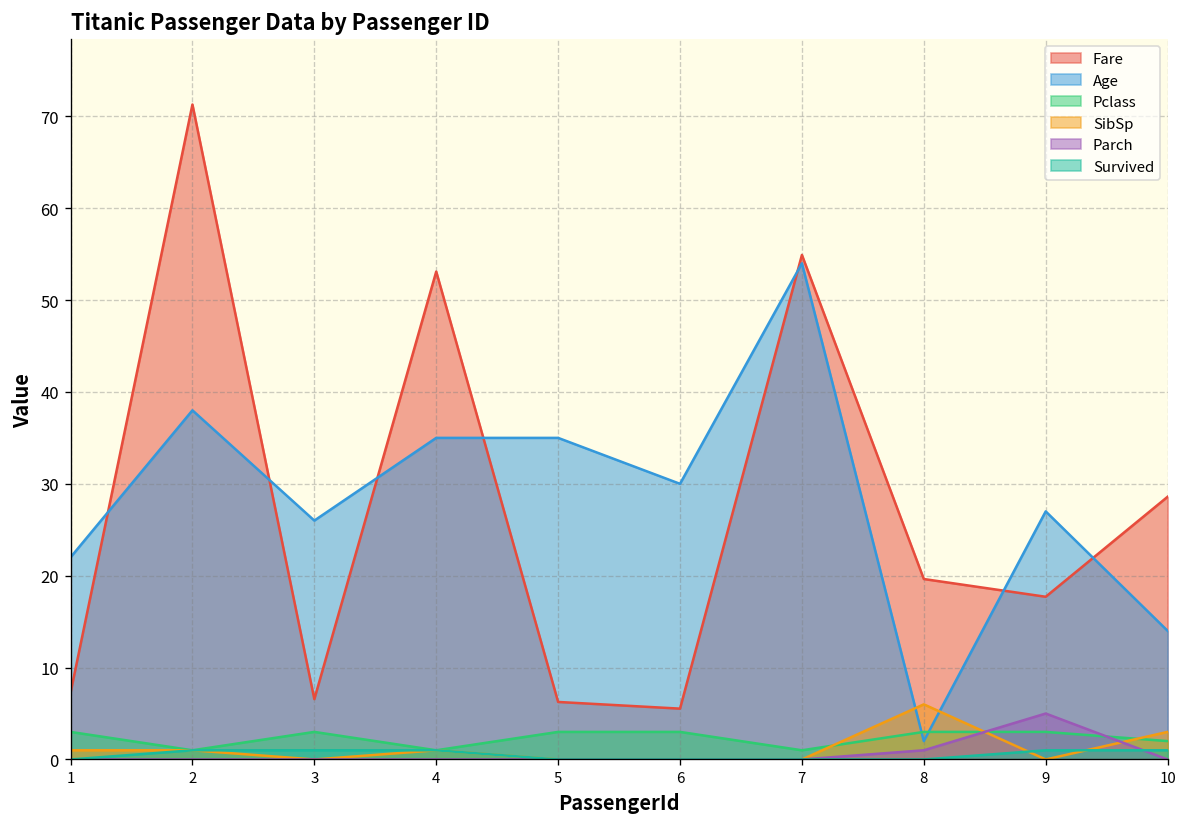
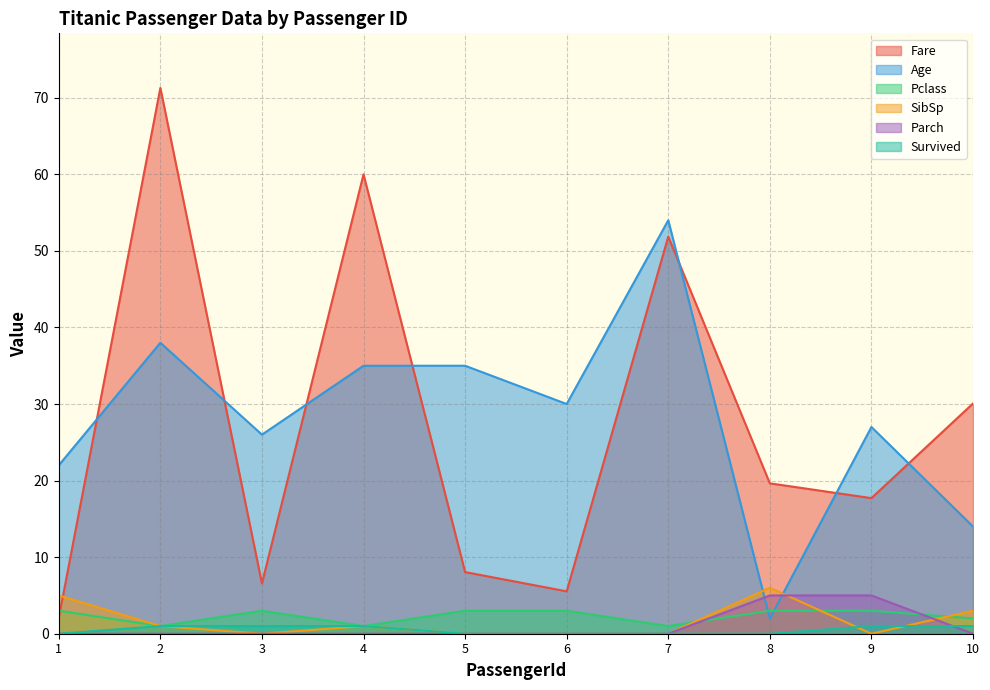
Fare, 1: 7 -> 2
SibSp, 1: 1 -> 5
Fare, 4: 53 -> 60
Fare, 5: 6 -> 8
Fare, 7: 55 -> 52
Parch, 8: 1 -> 5
Fare, 10: 29 -> 30
